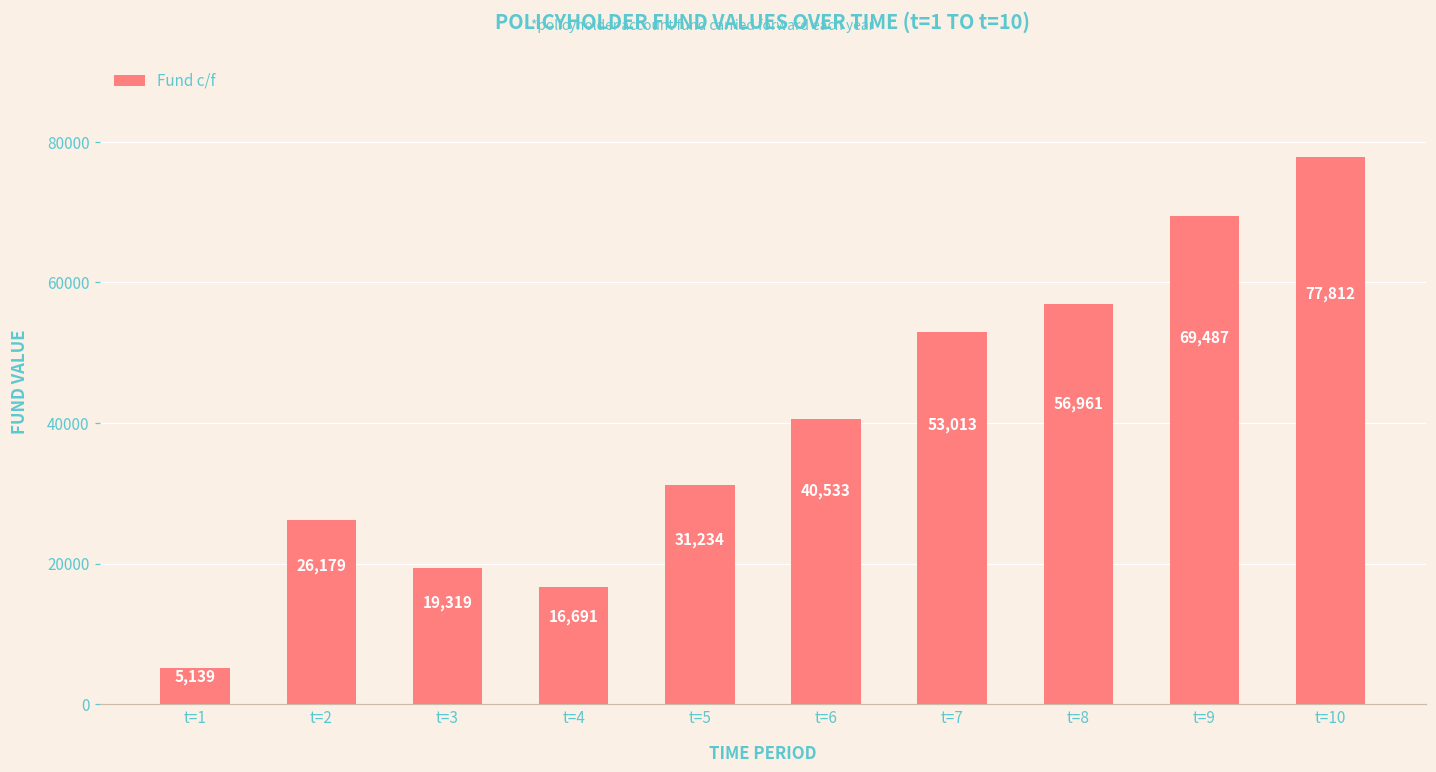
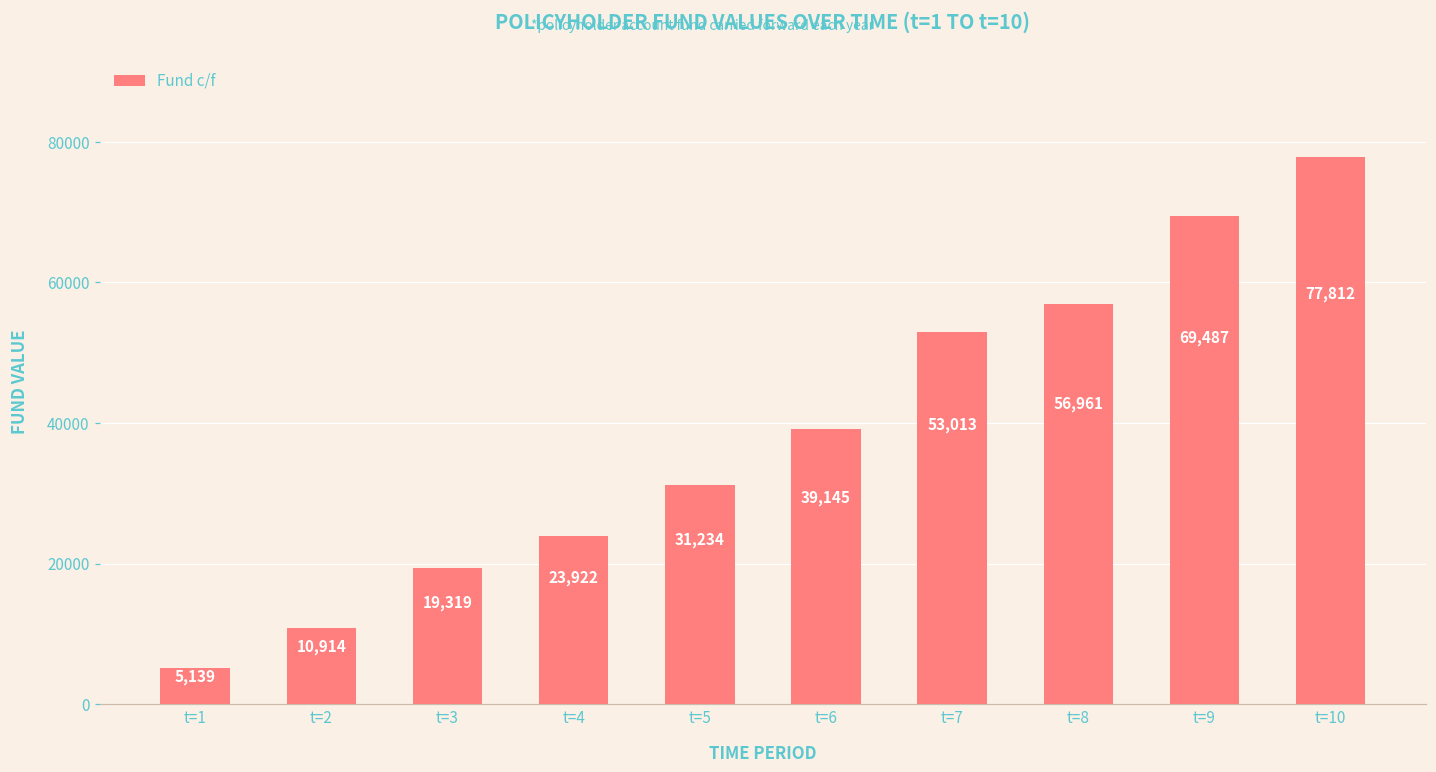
t=2: 26,179 -> 10,914
t=4: 16,691 -> 23,922
t=6: 40,533 -> 39,145
